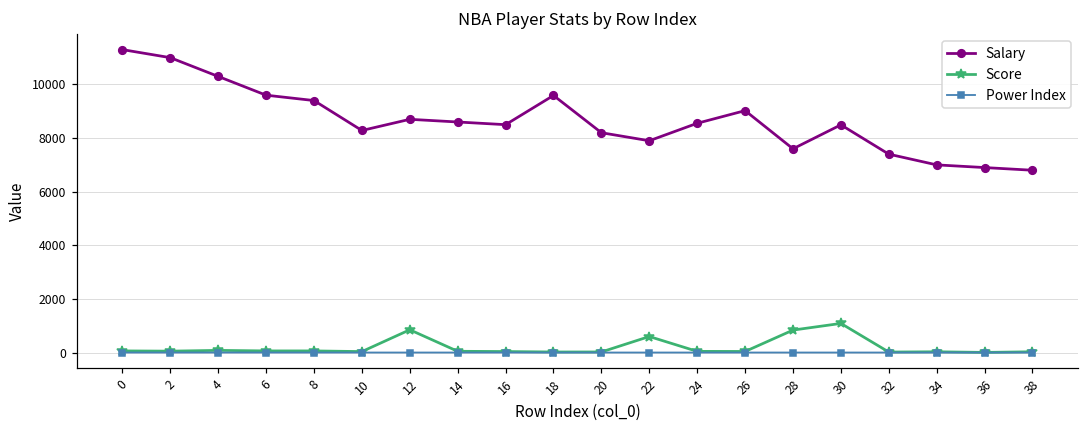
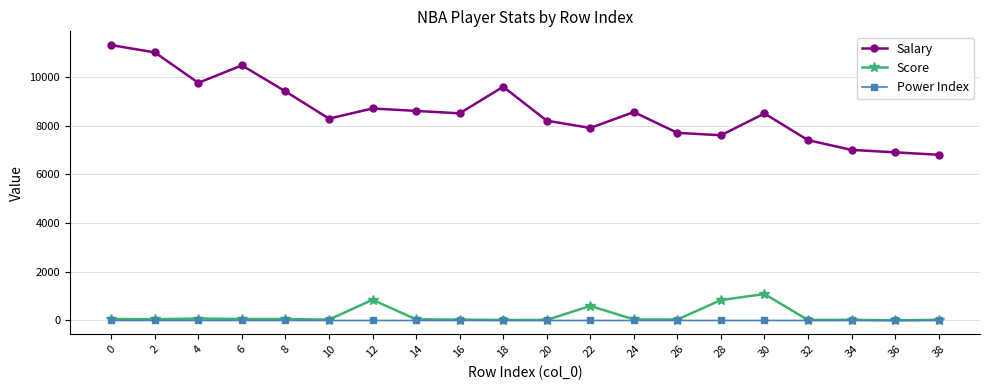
Salary, 4: 10300 -> 9800
Salary, 6: 9600 -> 10500
Salary, 26: 9000 -> 7700
